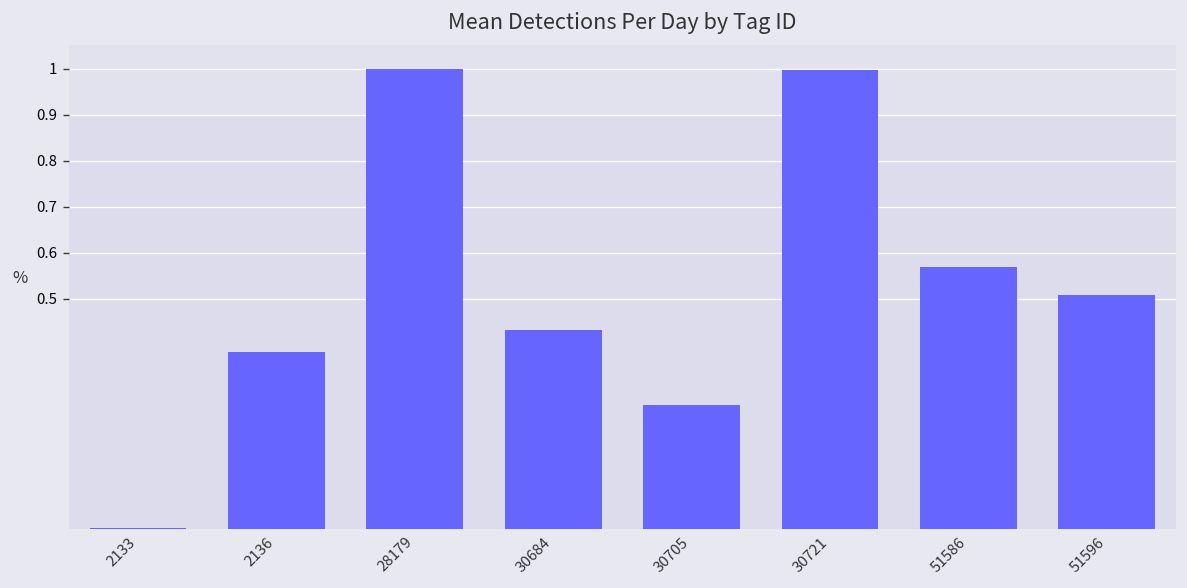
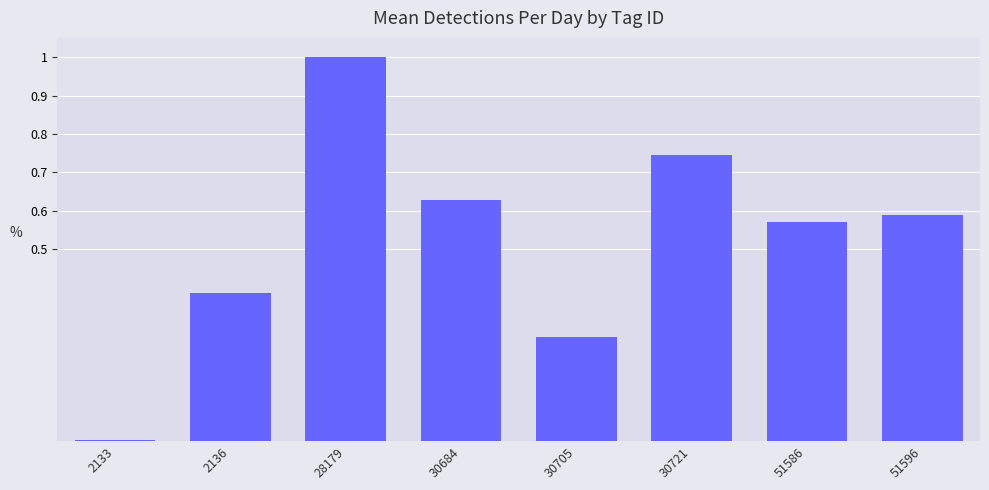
30684: 0.43 -> 0.63
30721: 1.00 -> 0.74
51596: 0.51 -> 0.59
